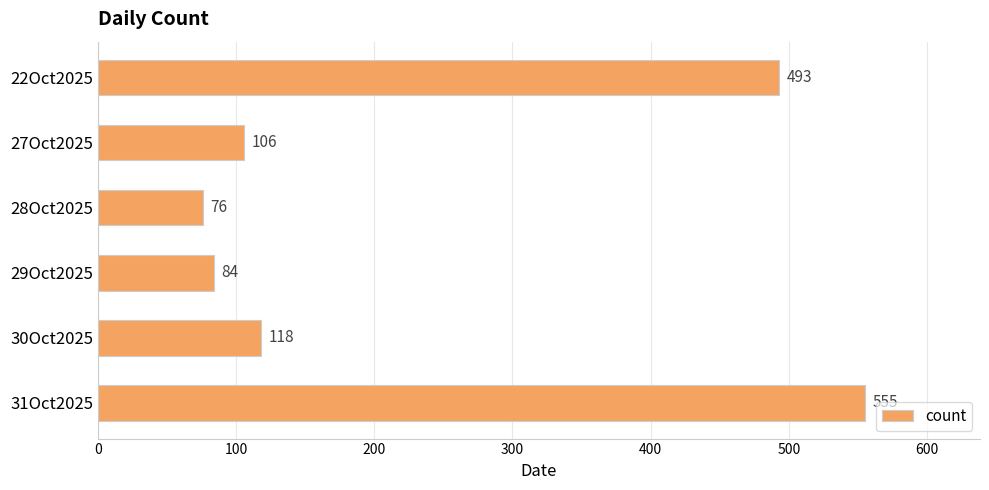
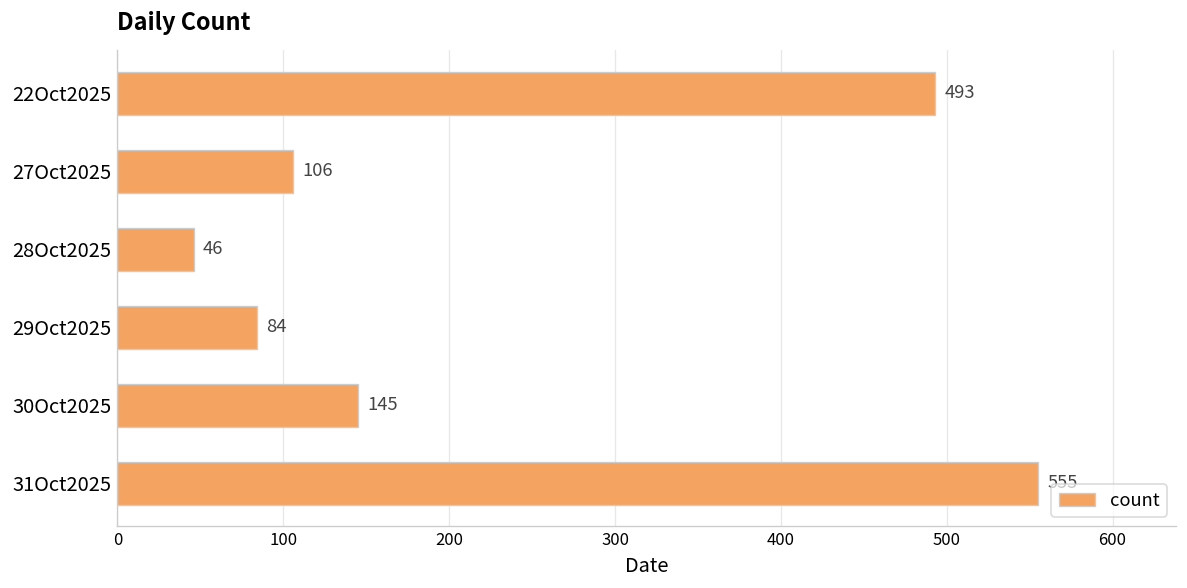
28Oct2025: 76 -> 46
30Oct2025: 118 -> 145
